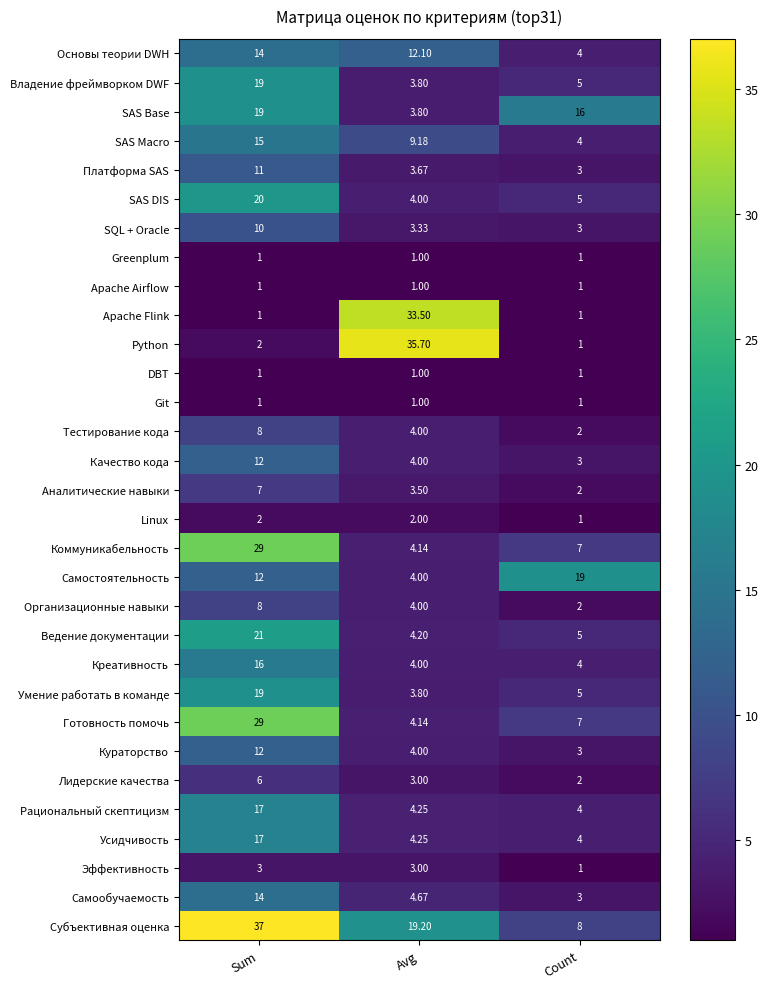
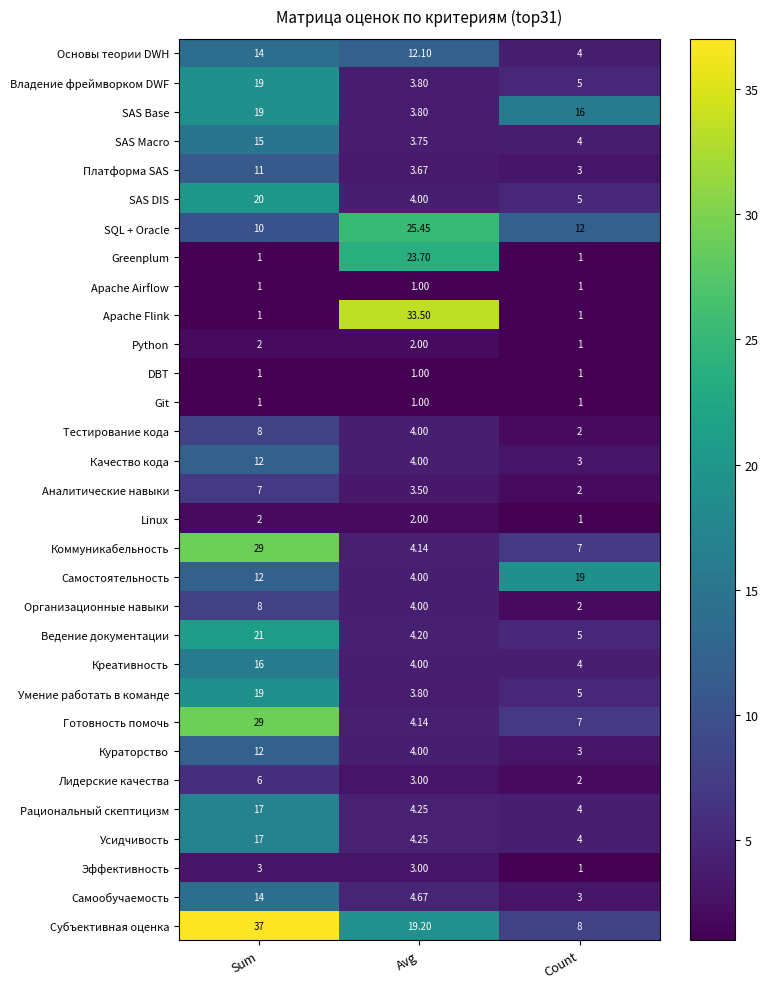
SAS Macro, Avg: 9.18 -> 3.75
SQL + Oracle, Avg: 3.33 -> 25.45
SQL + Oracle, Count: 3 -> 12
Greenplum, Avg: 1.00 -> 23.70
Python, Avg: 35.70 -> 2.00
